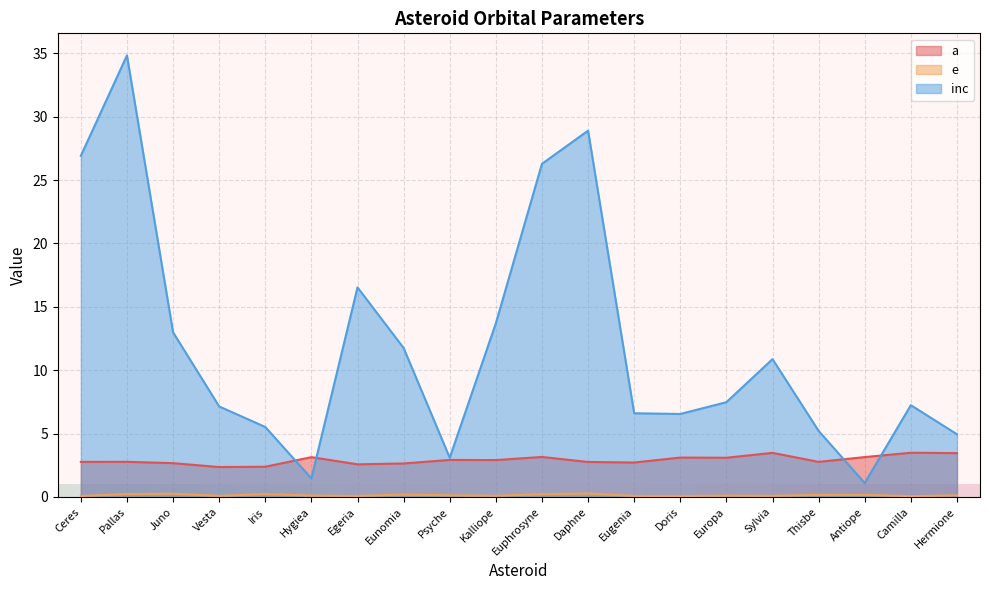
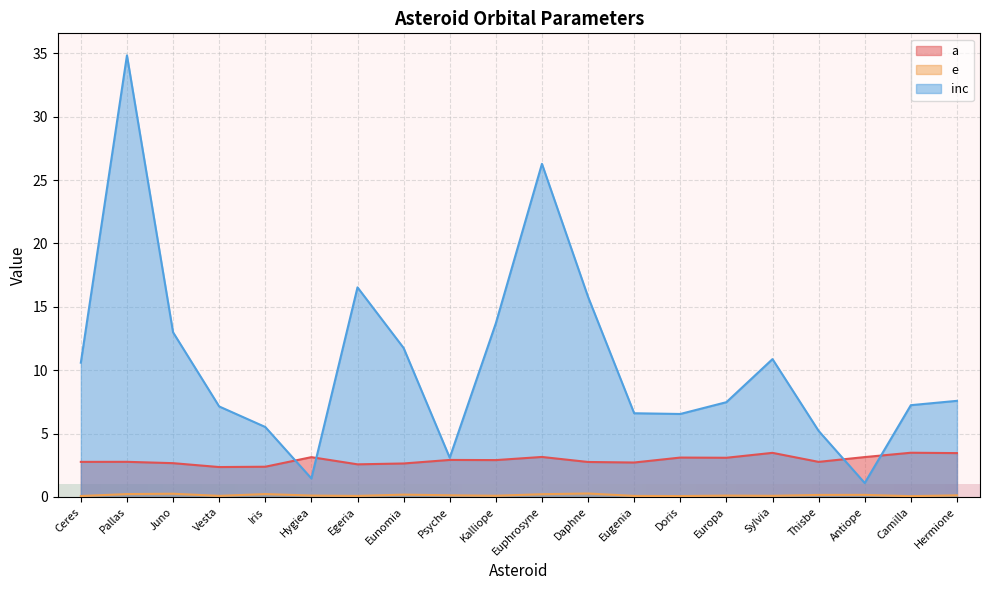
inc, Ceres: 26.9 -> 10.6
inc, Daphne: 28.9 -> 15.8
inc, Hermione: 4.9 -> 7.6
